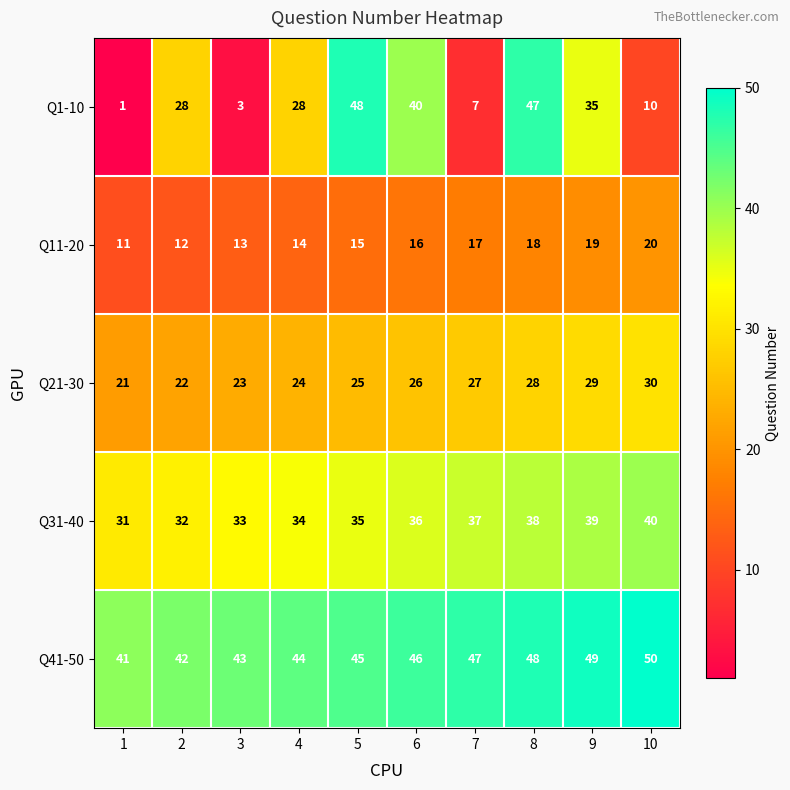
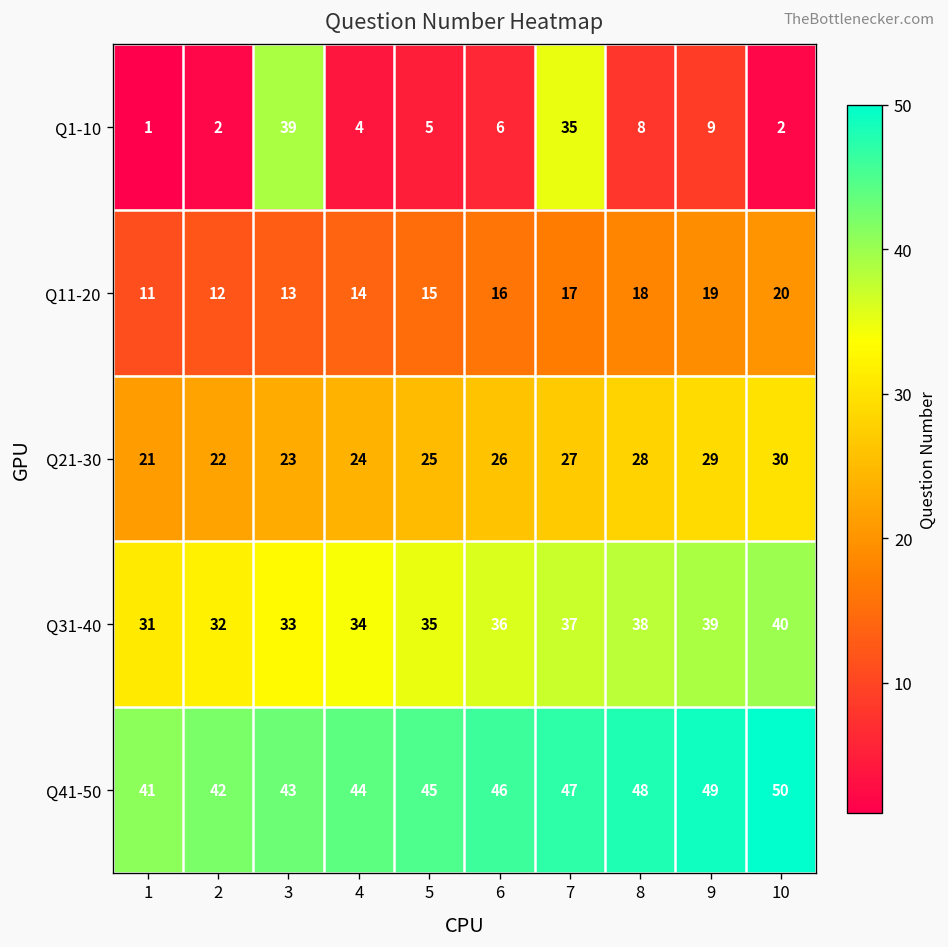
Q1-10, 2: 28 -> 2
Q1-10, 3: 3 -> 39
Q1-10, 4: 28 -> 4
Q1-10, 5: 48 -> 5
Q1-10, 6: 40 -> 6
Q1-10, 7: 7 -> 35
Q1-10, 8: 47 -> 8
Q1-10, 9: 35 -> 9
Q1-10, 10: 10 -> 2
